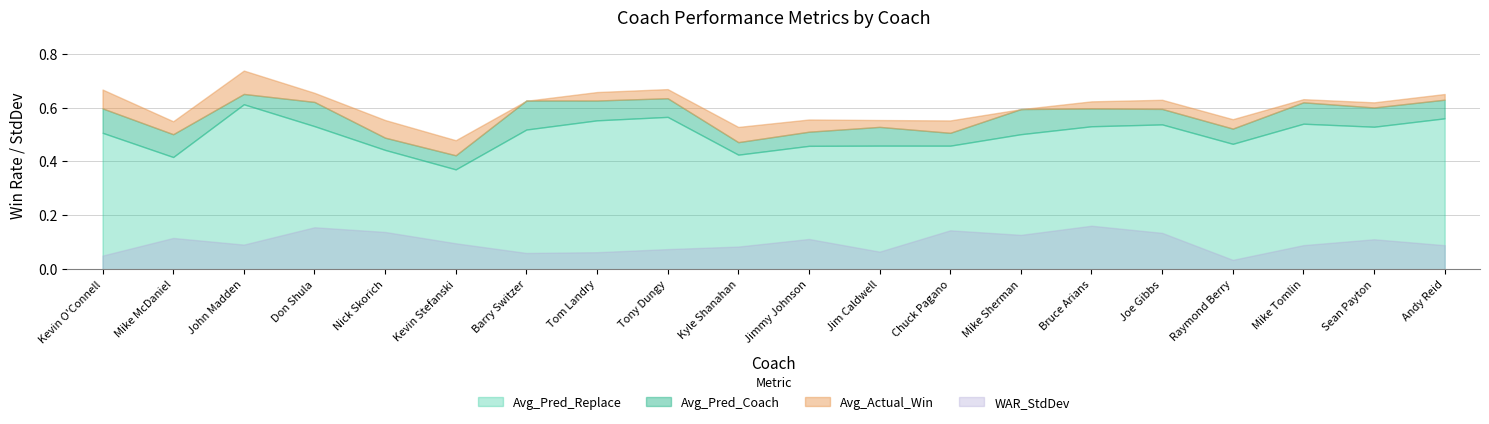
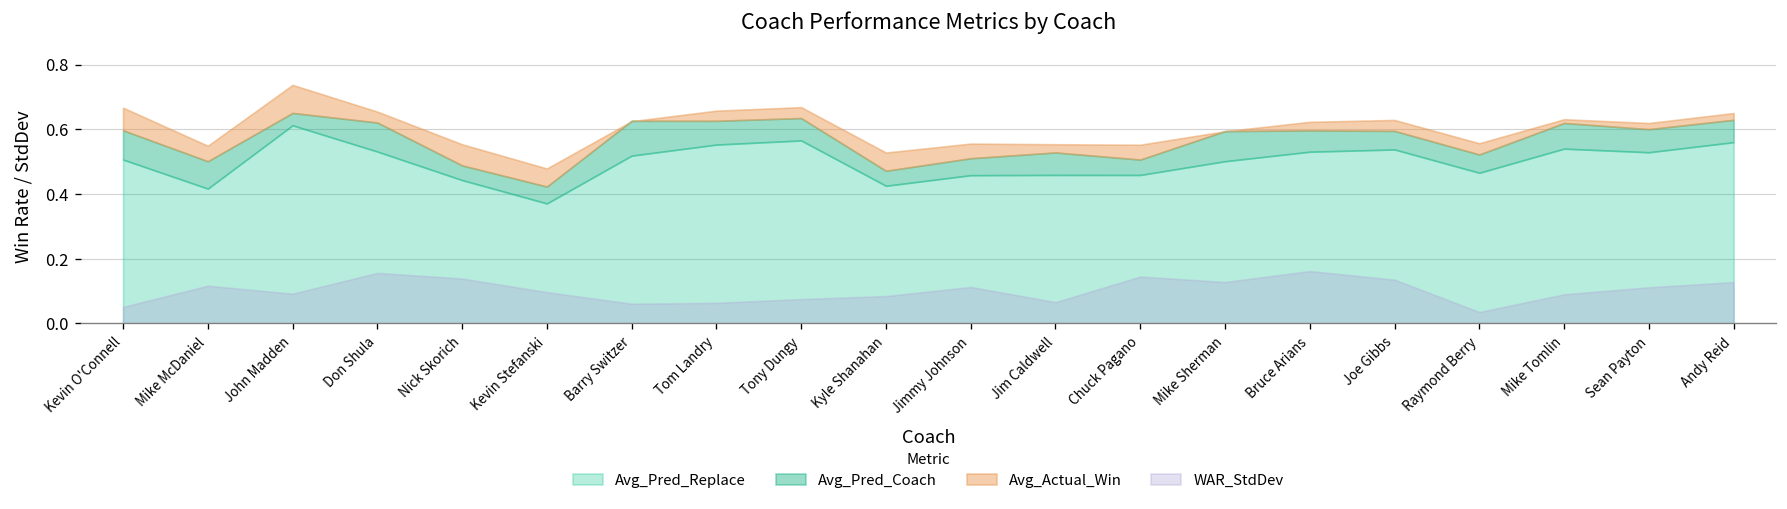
WAR_StdDev, Andy Reid: 0.09 -> 0.13
